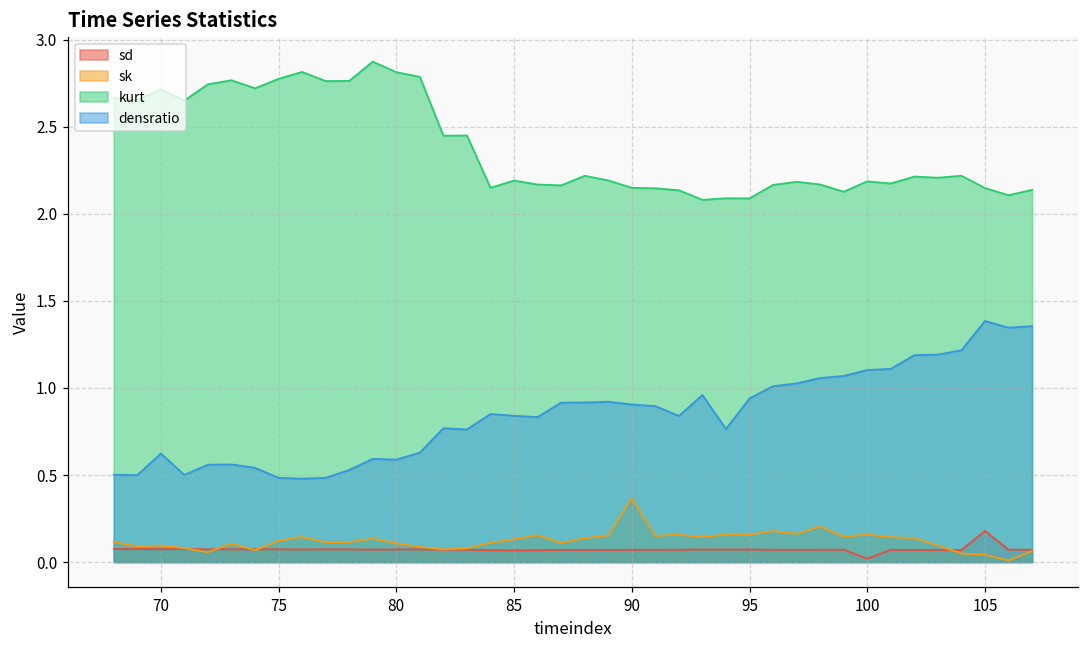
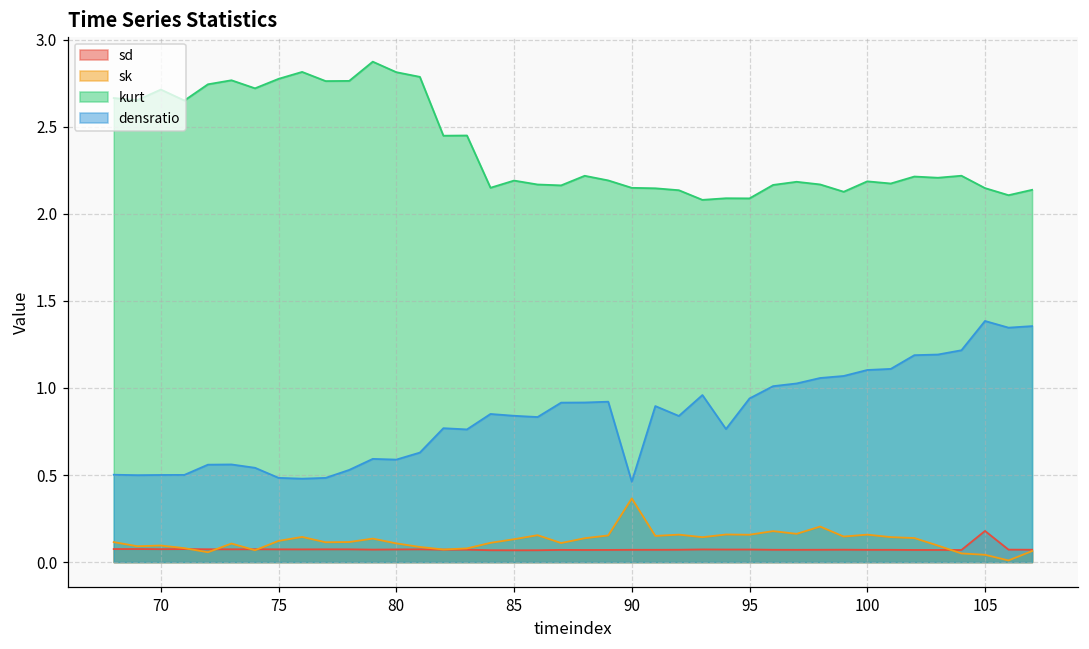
densratio, 70: 0.62 -> 0.50
densratio, 90: 0.90 -> 0.46
sd, 100: 0.02 -> 0.07
